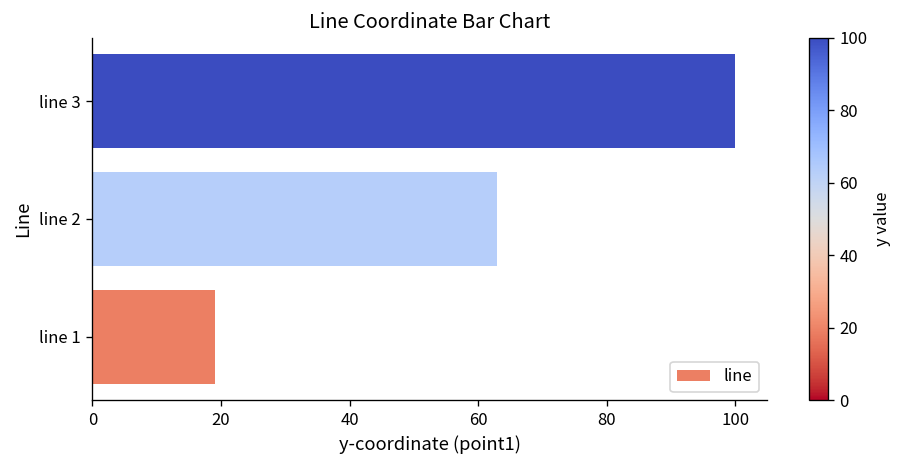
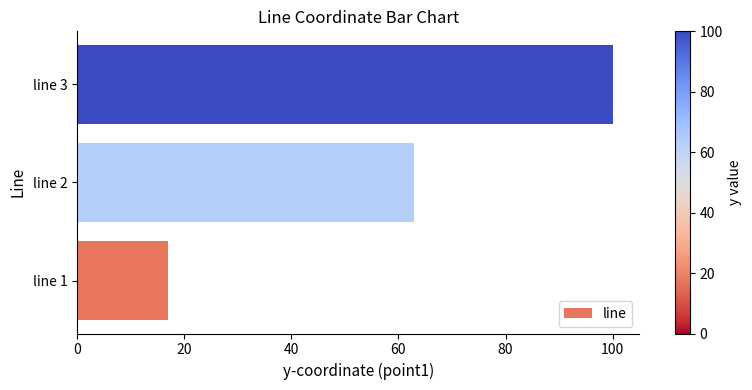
line 1: 19 -> 17
